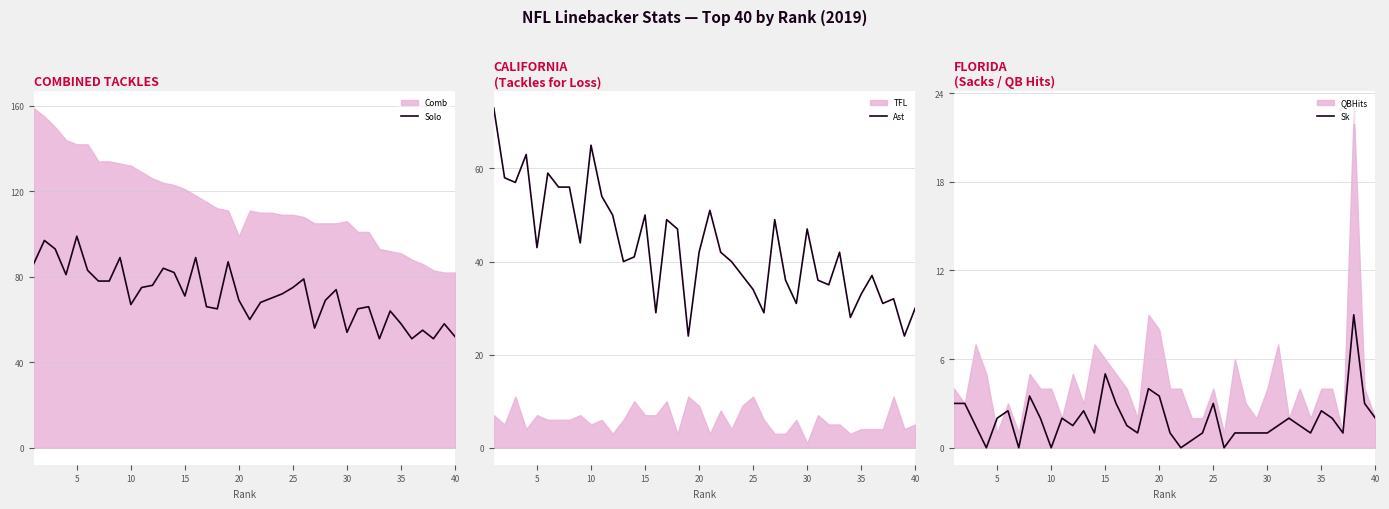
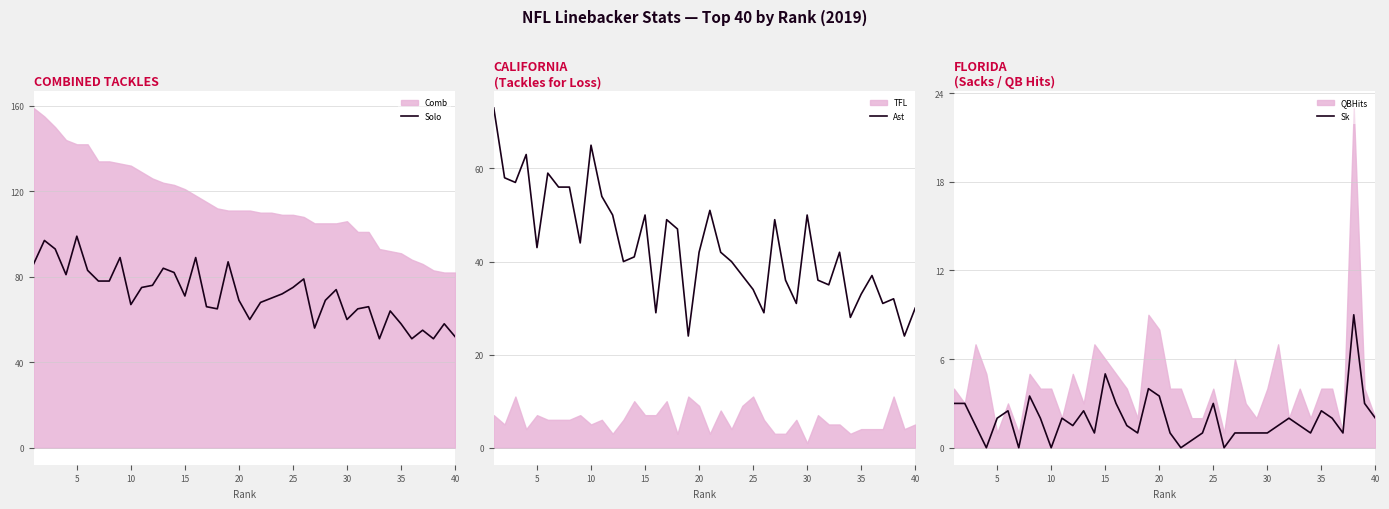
COMBINED TACKLES, Comb, 20: 99 -> 111
COMBINED TACKLES, Solo, 30: 54 -> 60
CALIFORNIA (Tackles for Loss), Ast, 30: 47 -> 50
